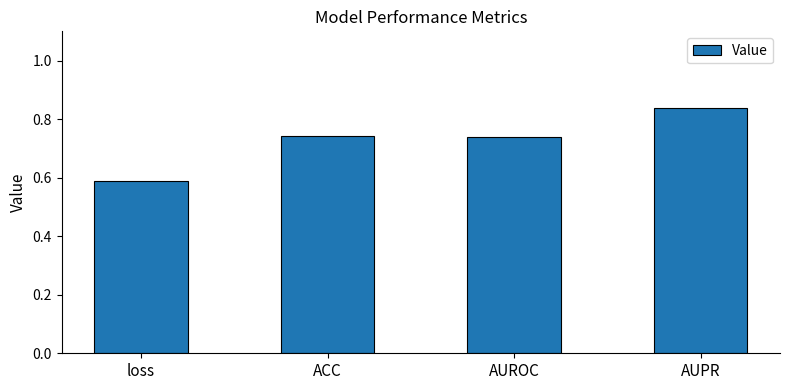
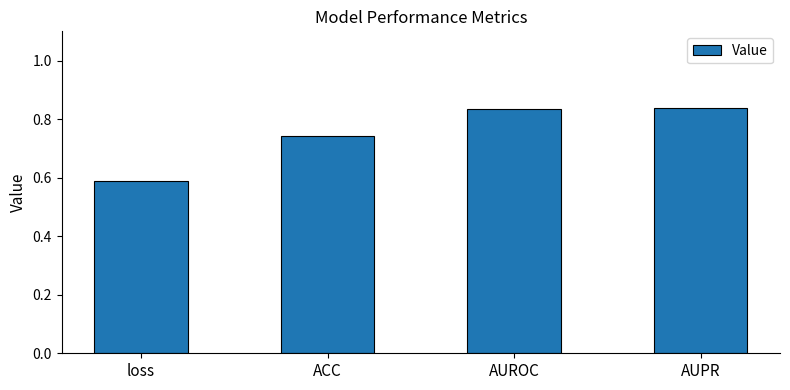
AUROC: 0.74 -> 0.83
